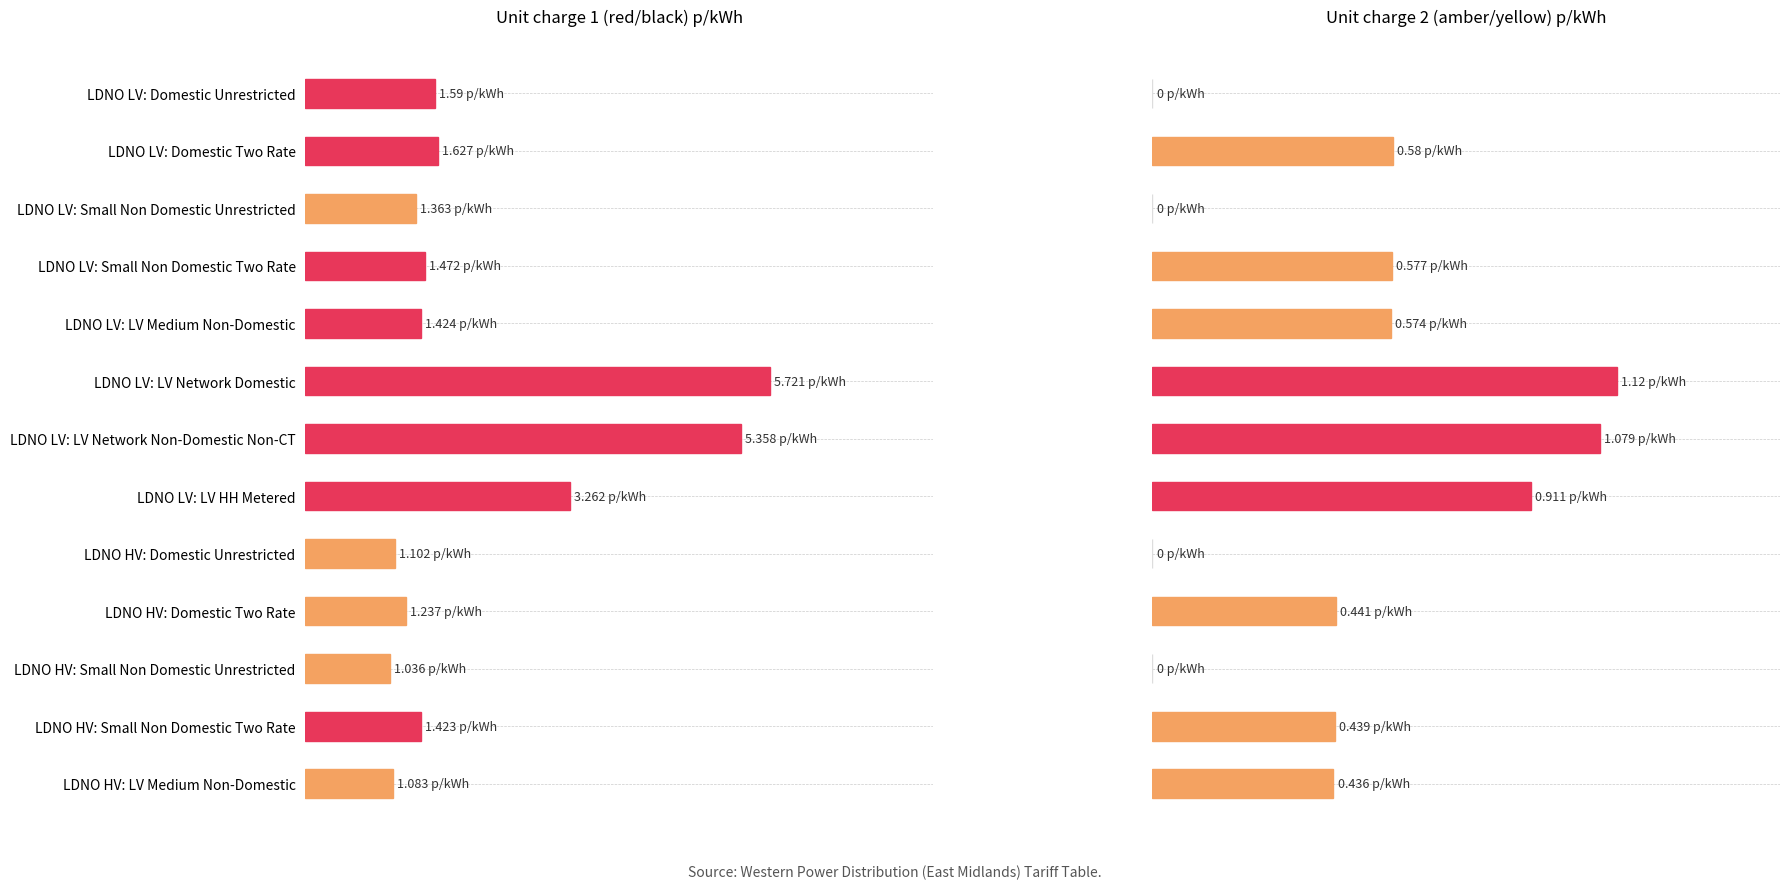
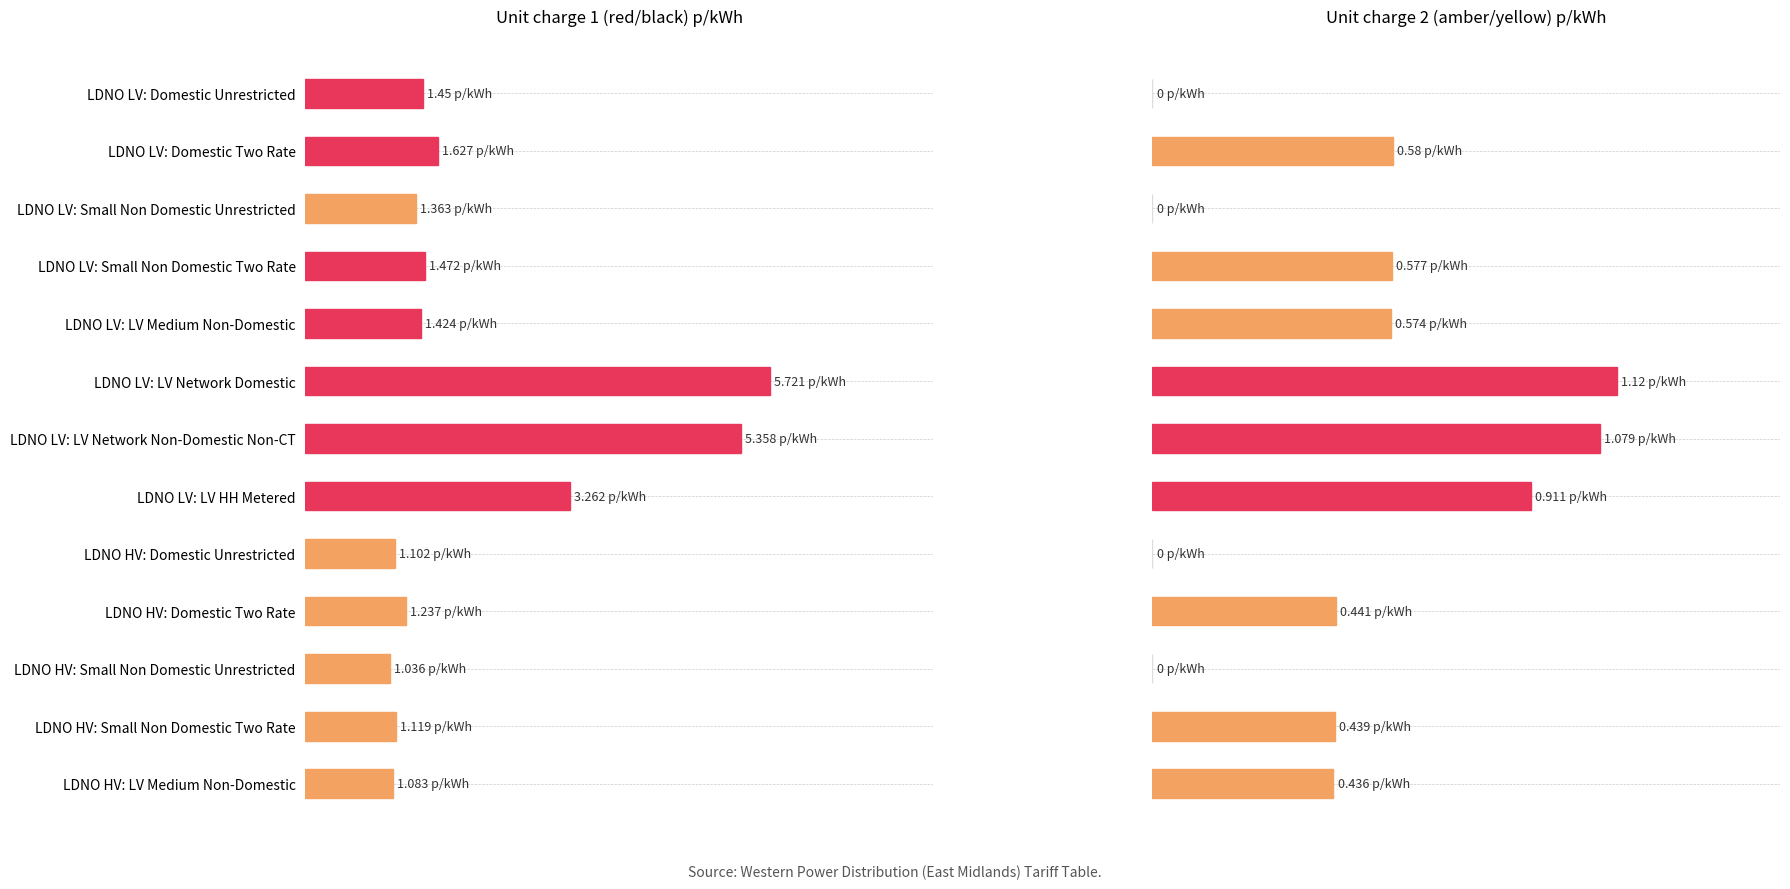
Unit charge 1 (red/black) p/kWh, LDNO LV: Domestic Unrestricted: 1.59 -> 1.45
Unit charge 1 (red/black) p/kWh, LDNO HV: Small Non Domestic Two Rate: 1.423 -> 1.119
